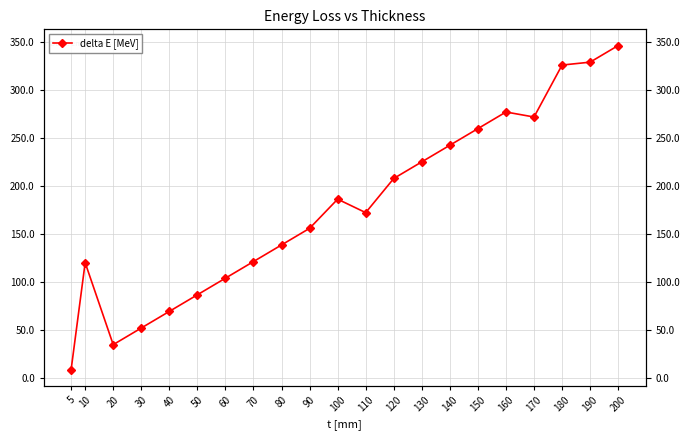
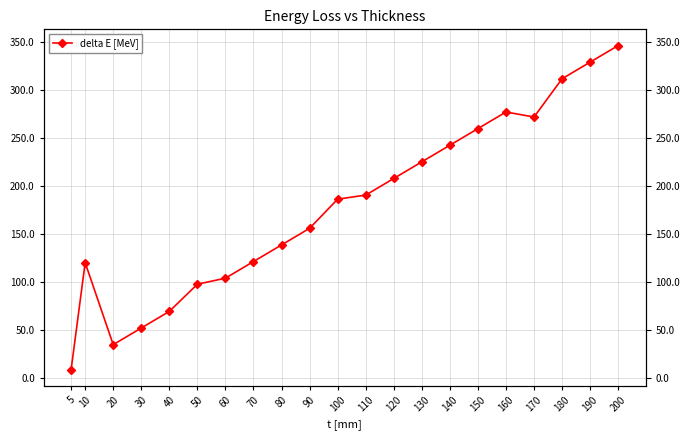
50: 90 -> 100
110: 170 -> 190
180: 330 -> 310
